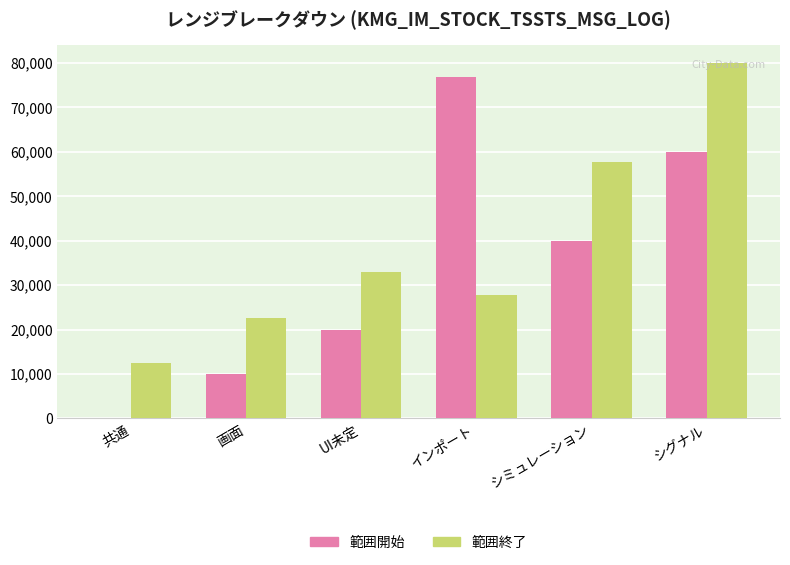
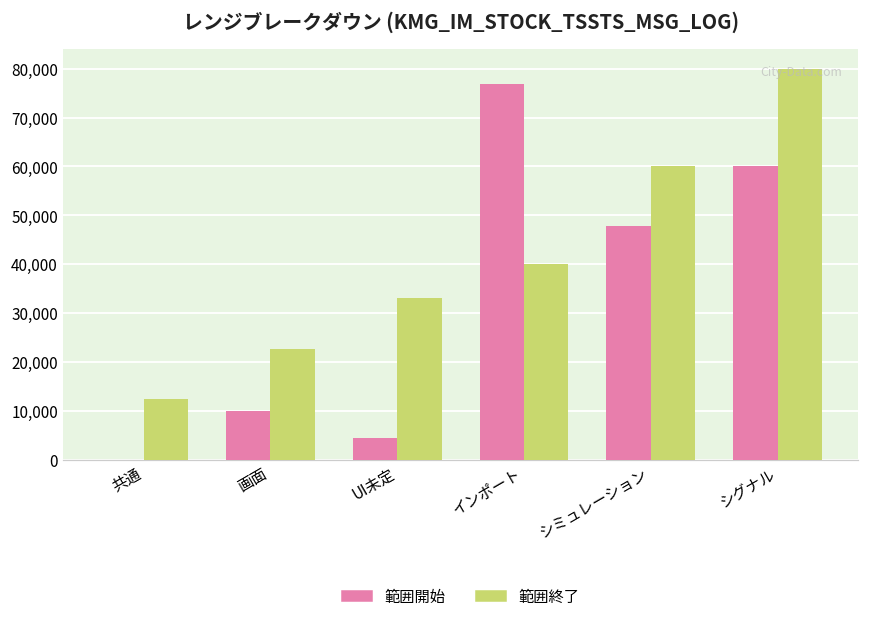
範囲開始, UI未定: 20,000 -> 4,000
範囲終了, インポート: 28,000 -> 40,000
範囲開始, シミュレーション: 40,000 -> 48,000
範囲終了, シミュレーション: 58,000 -> 60,000
